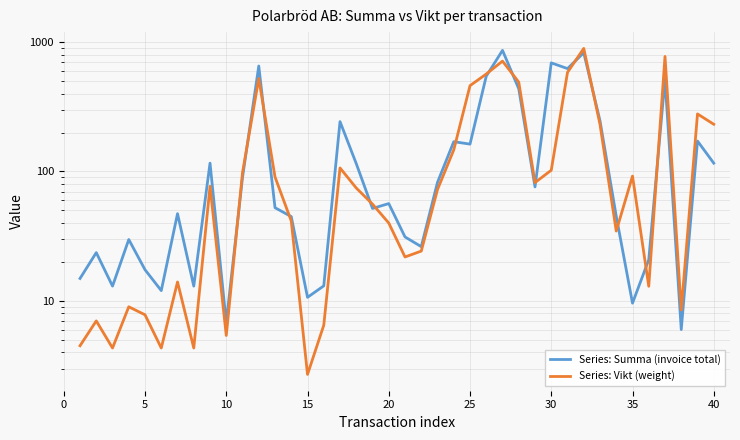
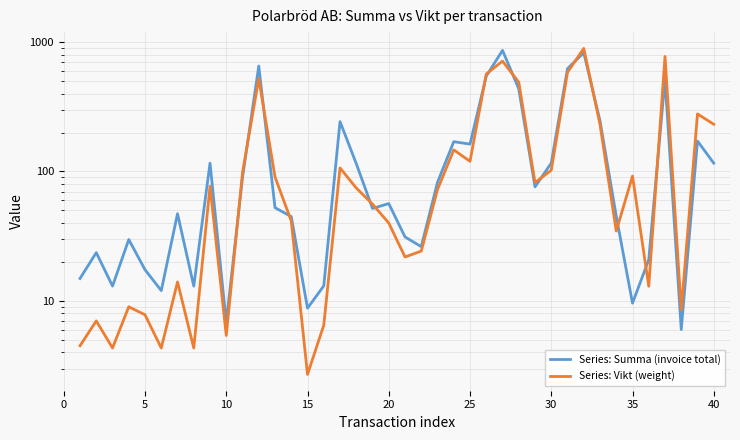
Series: Summa (invoice total), 15: 11 -> 9
Series: Vikt (weight), 25: 460 -> 120
Series: Summa (invoice total), 30: 700 -> 120
